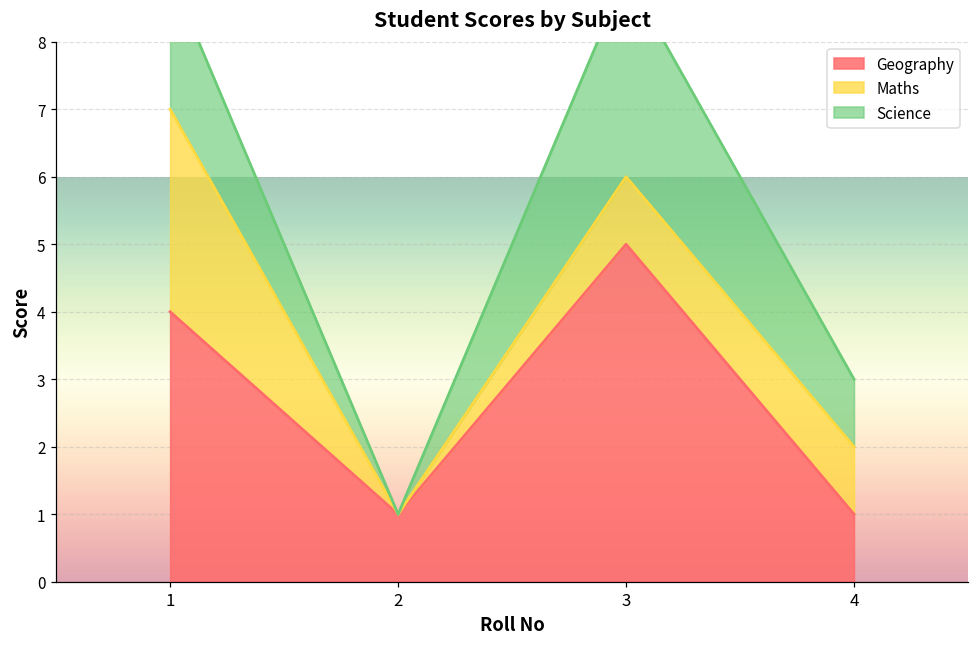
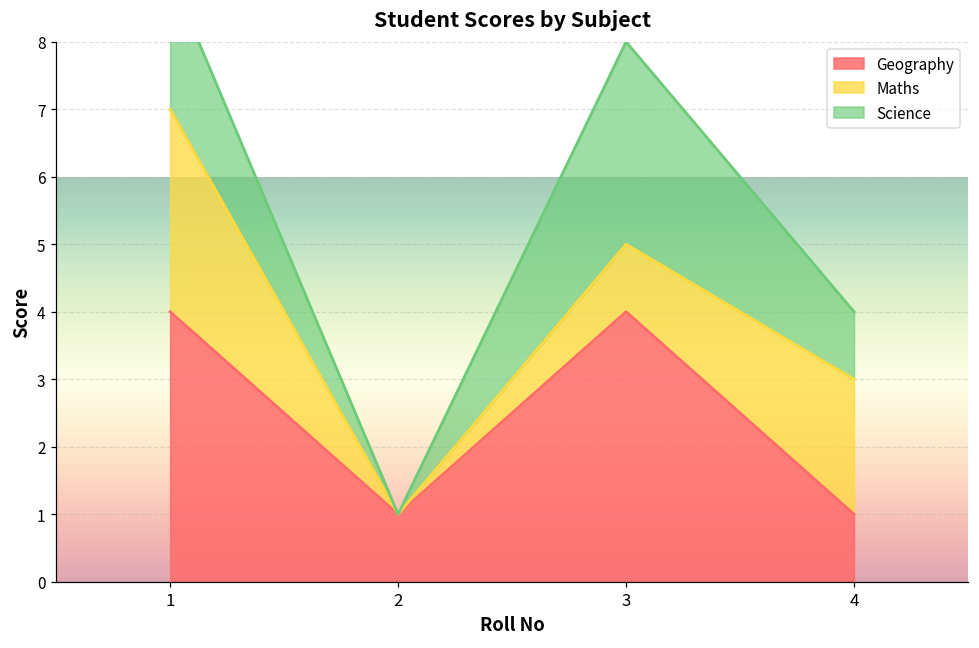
Geography, 3: 5 -> 4
Maths, 4: 1 -> 2
